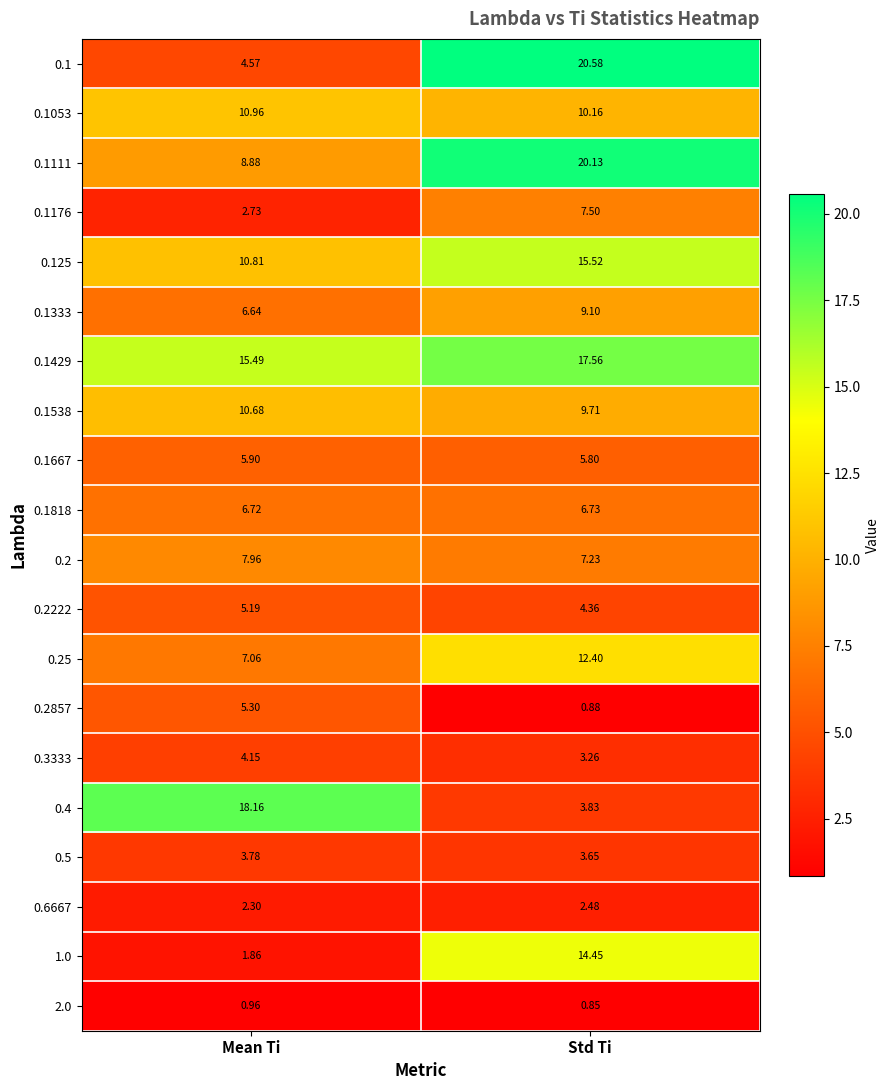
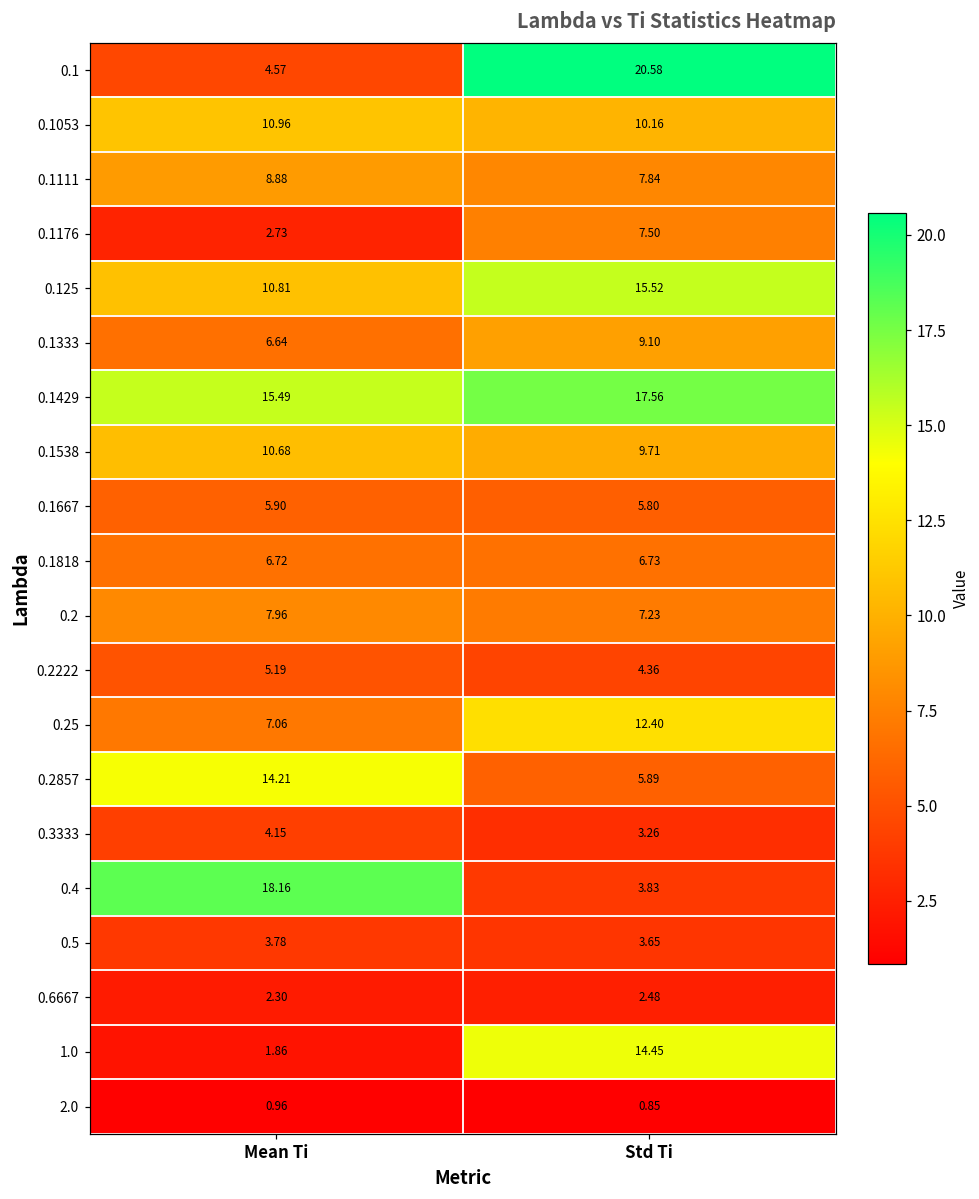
0.1111, Std Ti: 20.13 -> 7.84
0.2857, Mean Ti: 5.30 -> 14.21
0.2857, Std Ti: 0.88 -> 5.89
